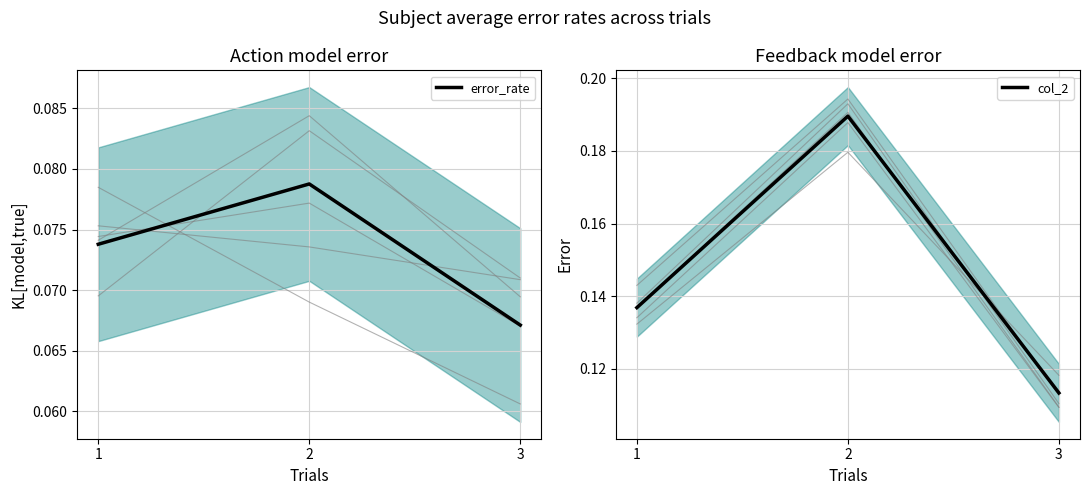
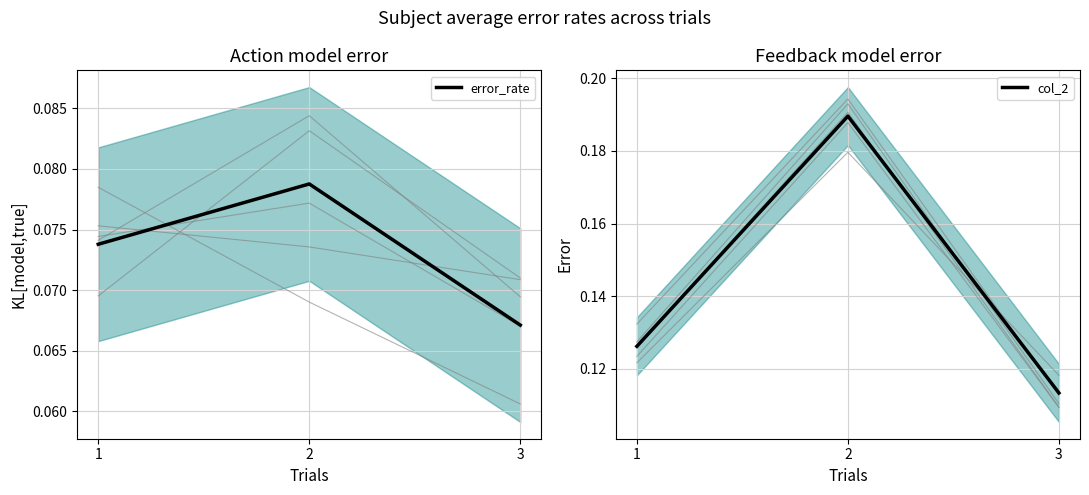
Feedback model error, col_2, 1: 0.137 -> 0.126
